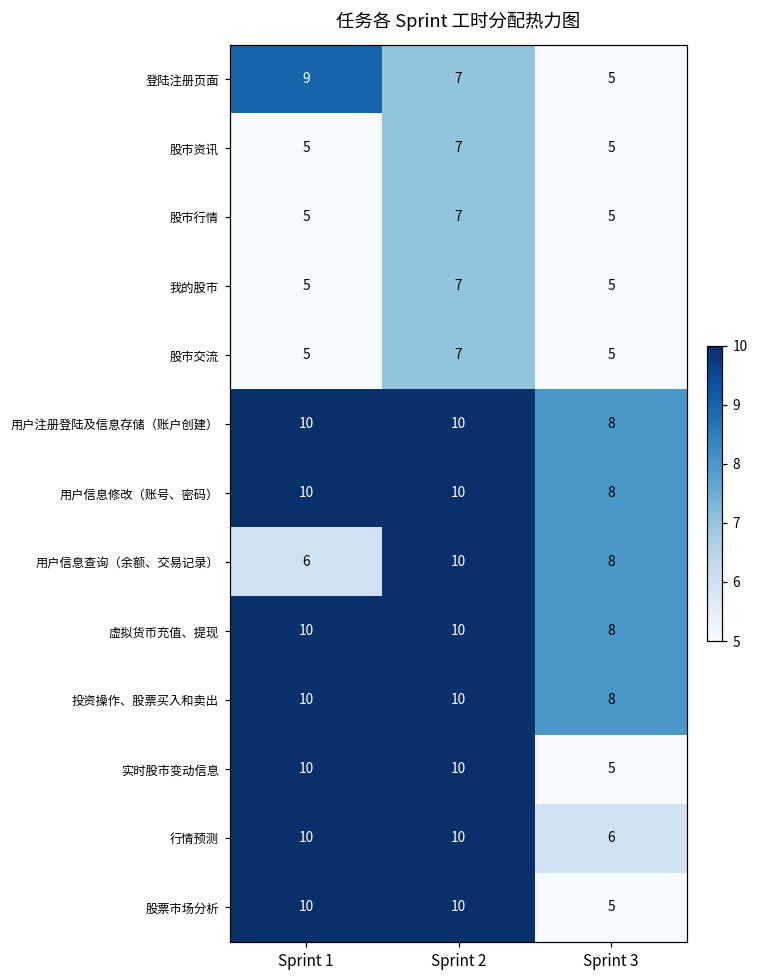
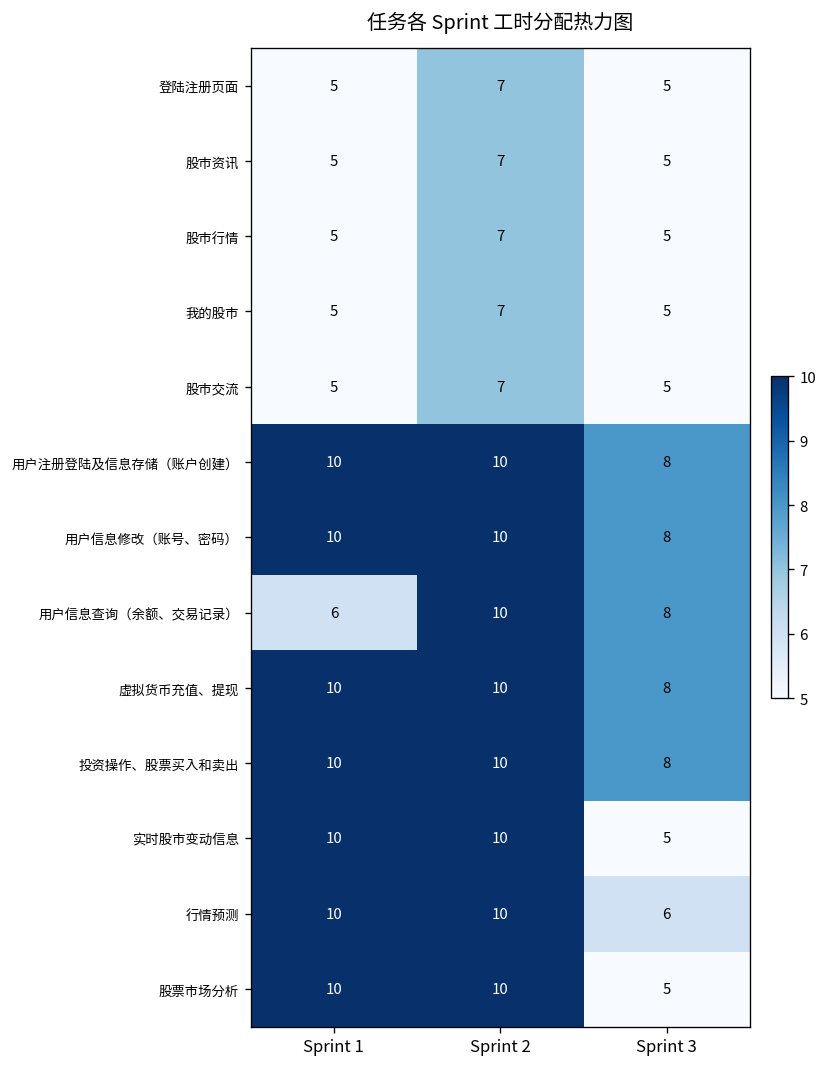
登陆注册页面, Sprint 1: 9 -> 5
